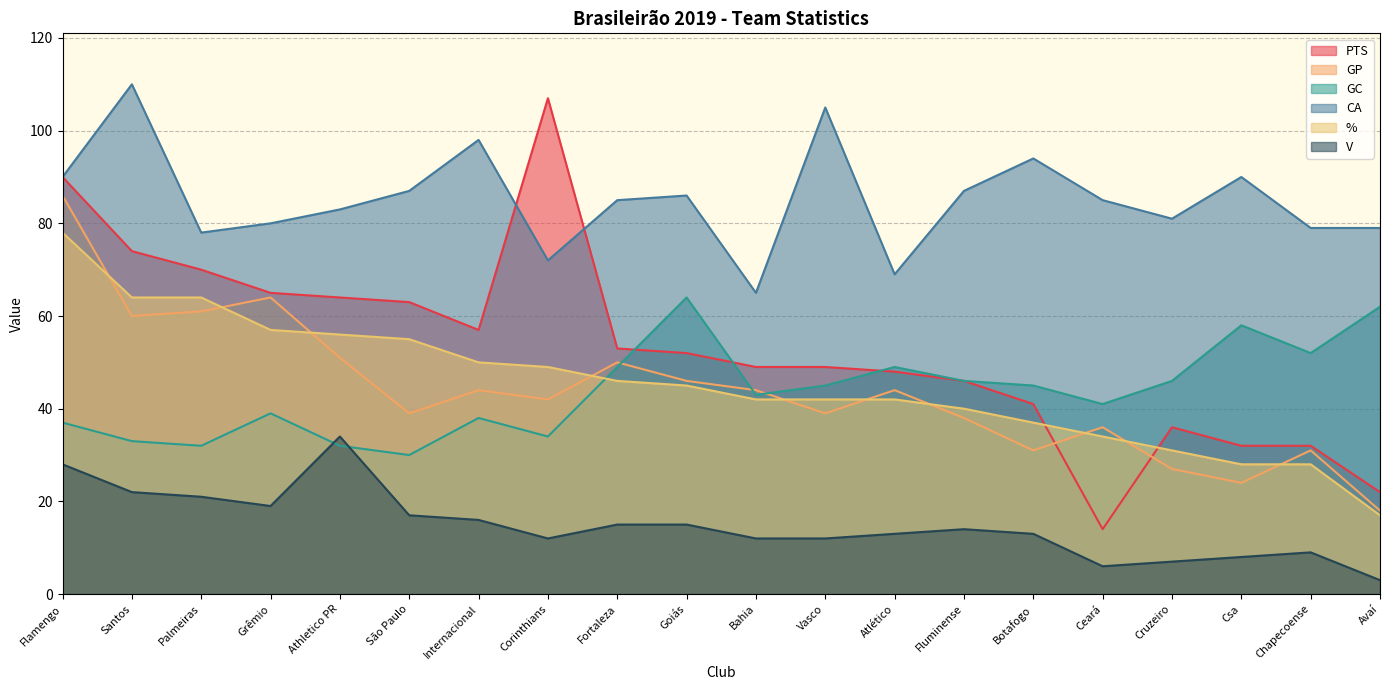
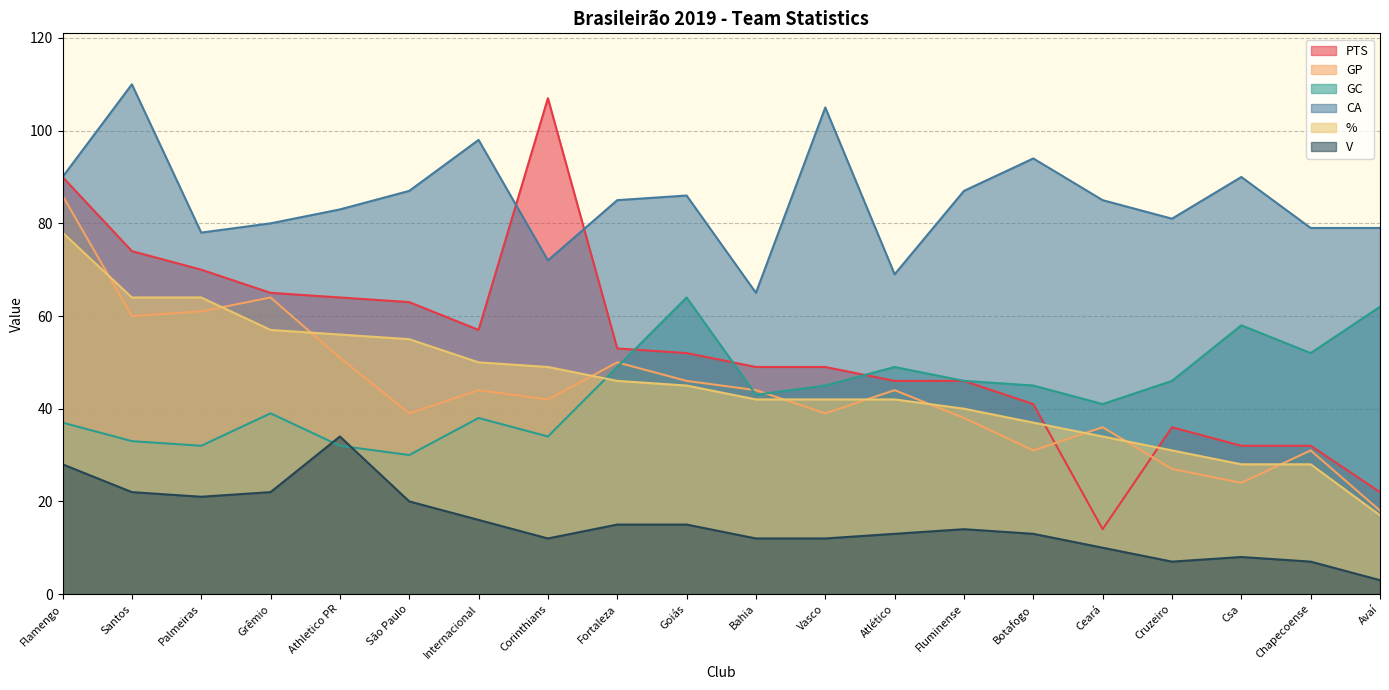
V, Grêmio: 19 -> 22
V, São Paulo: 17 -> 20
PTS, Atlético: 48 -> 46
V, Ceará: 6 -> 10
V, Chapecoense: 9 -> 7
